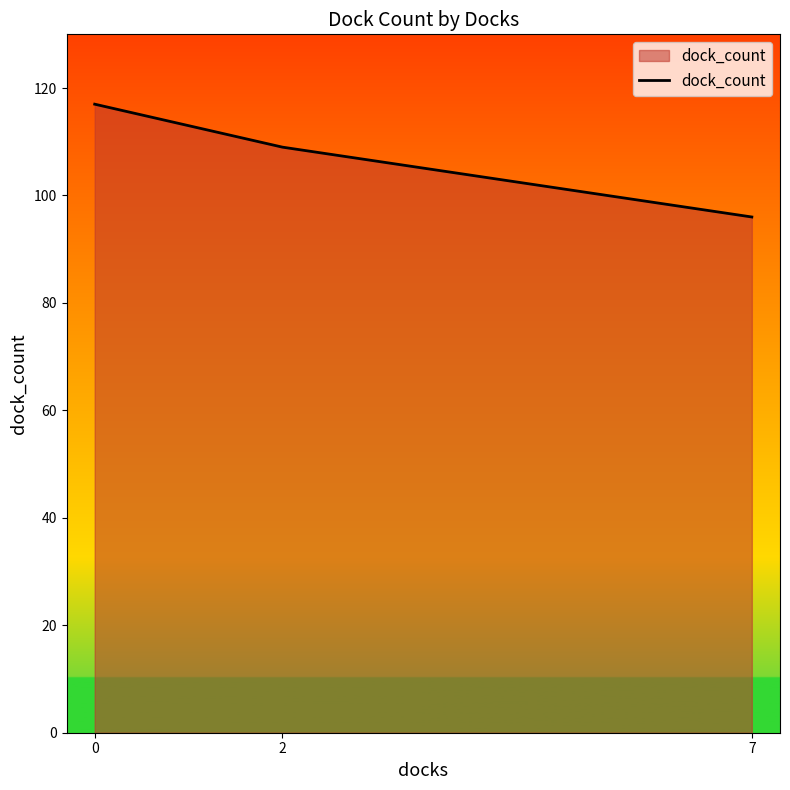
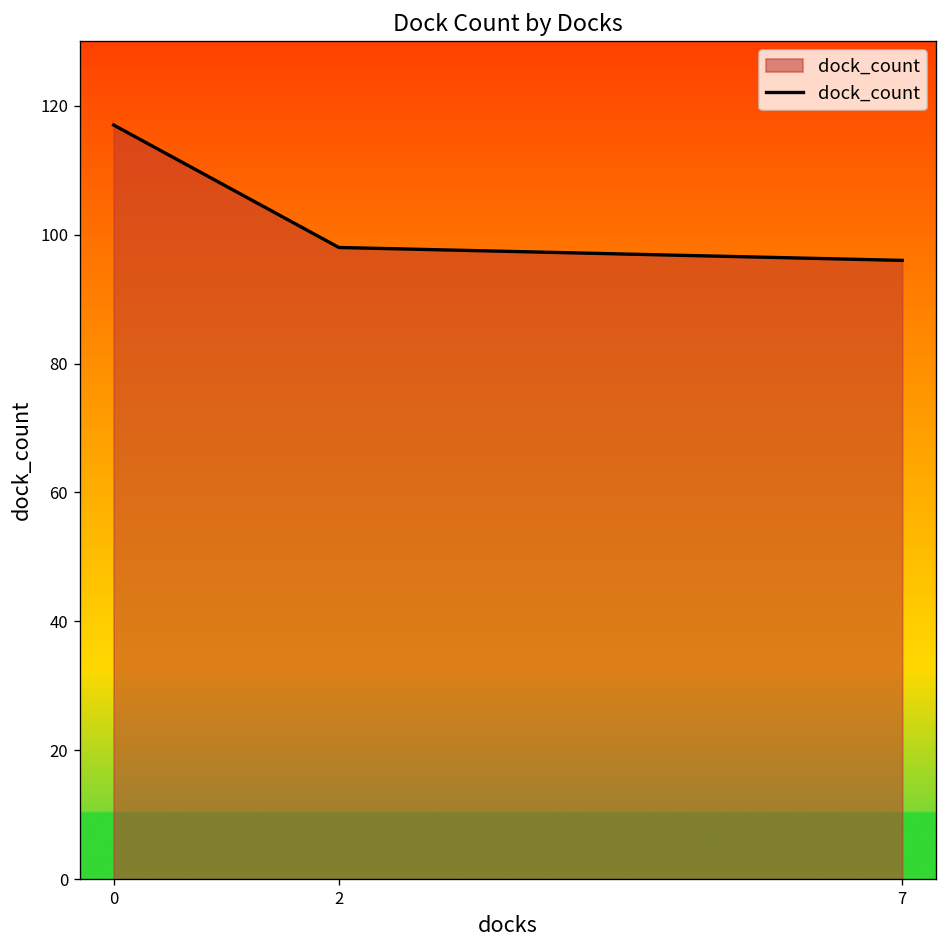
2: 109 -> 98
